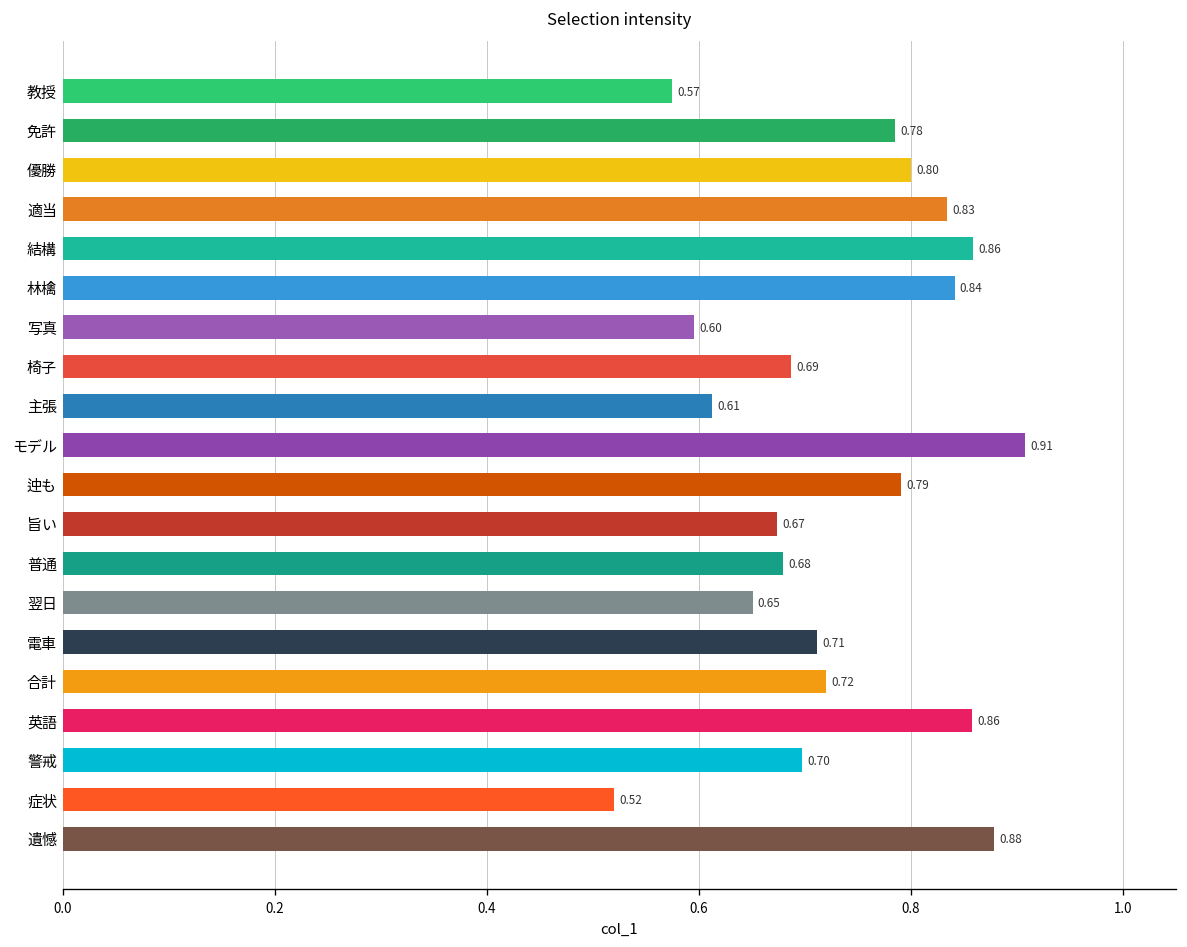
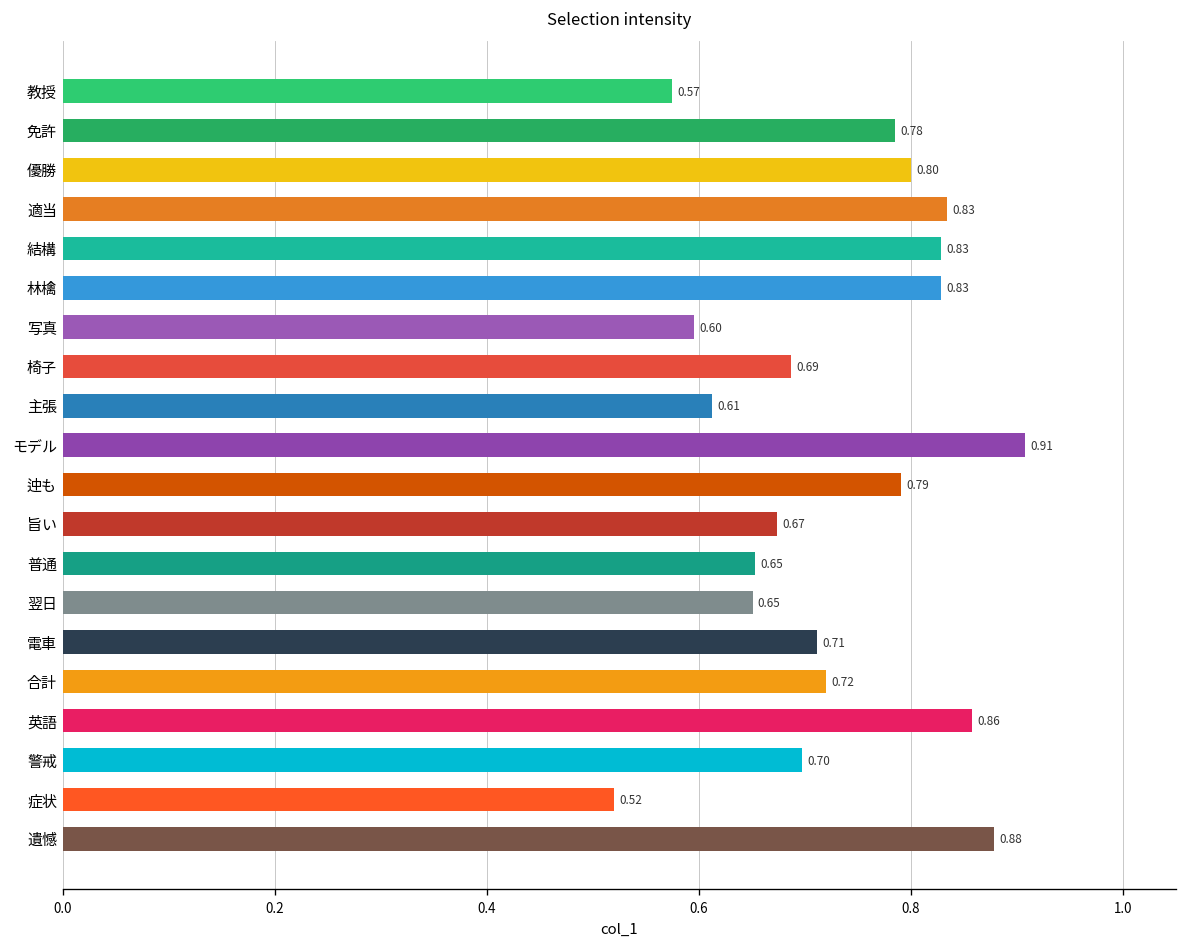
結構: 0.86 -> 0.83
林檎: 0.84 -> 0.83
普通: 0.68 -> 0.65
